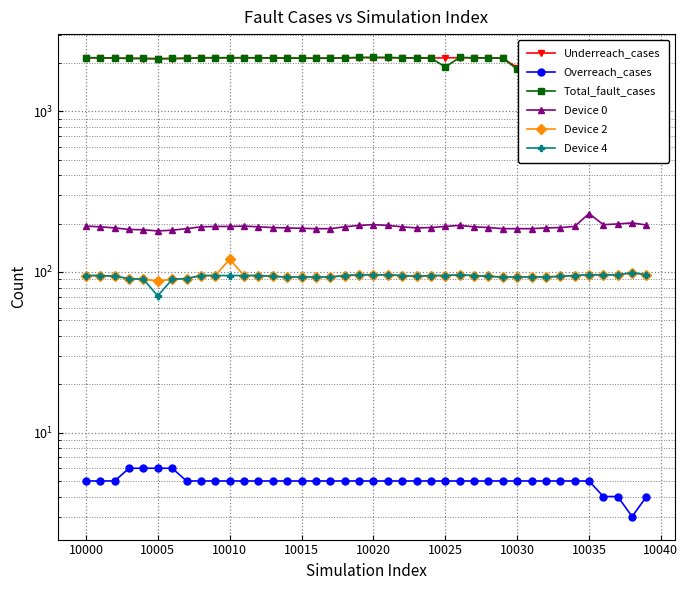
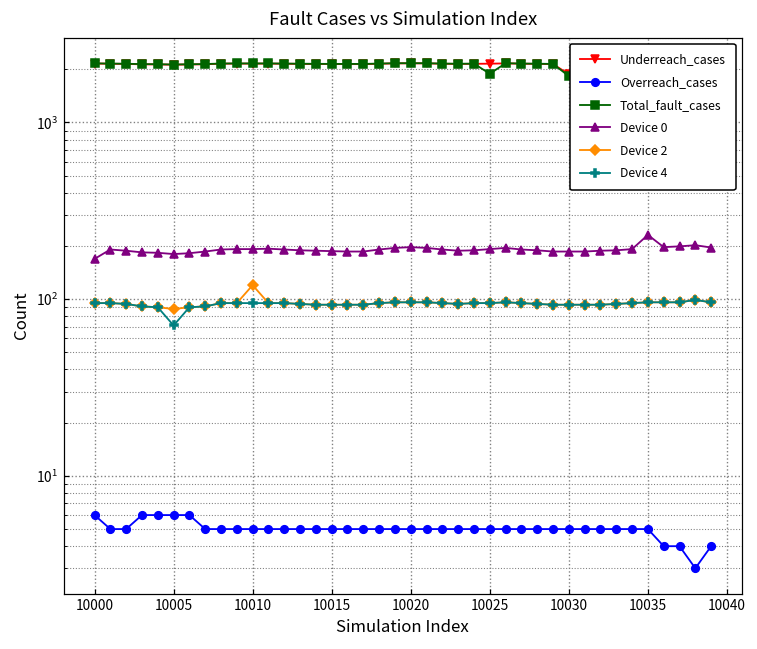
Overreach_cases, 10000: 5 -> 6
Device 0, 10000: 190 -> 170
